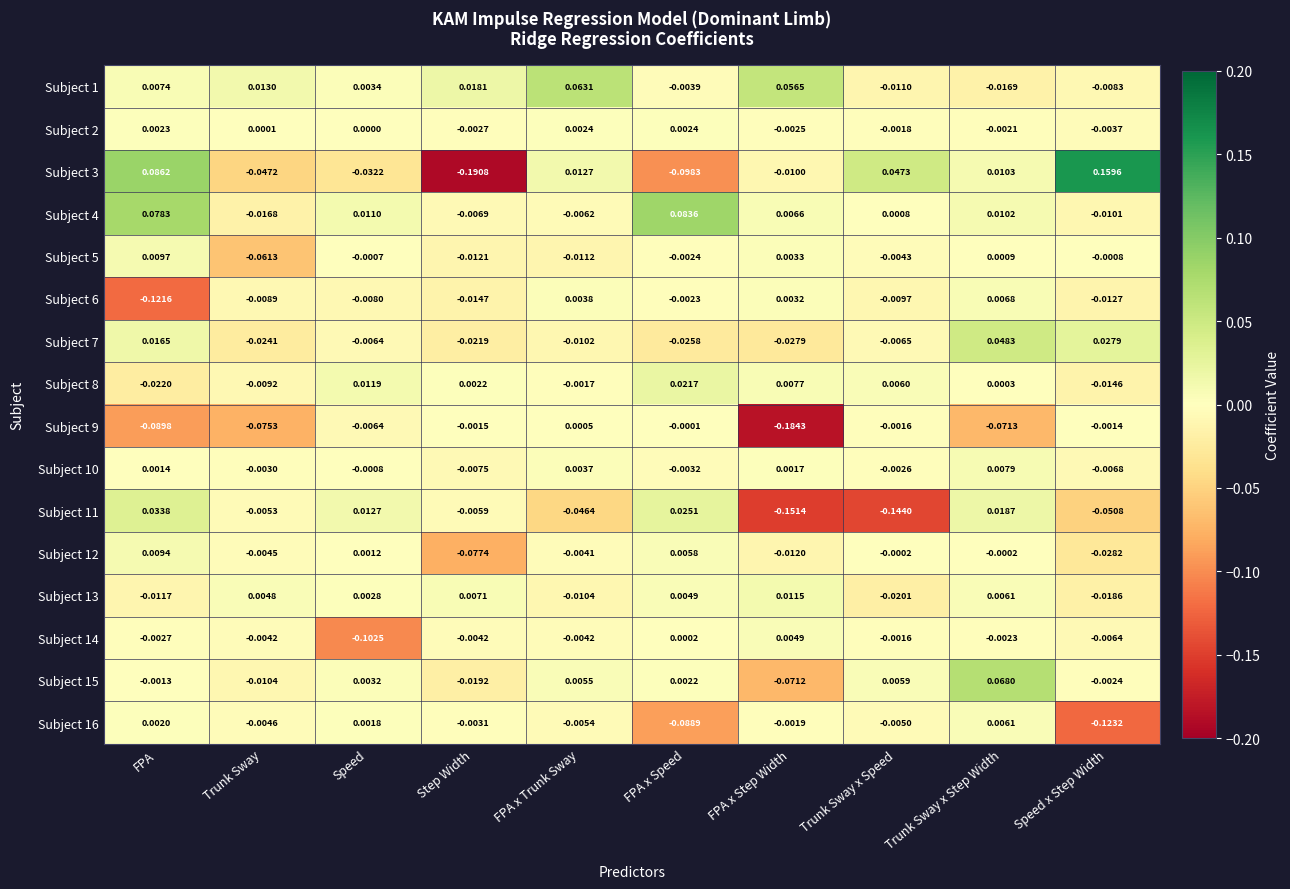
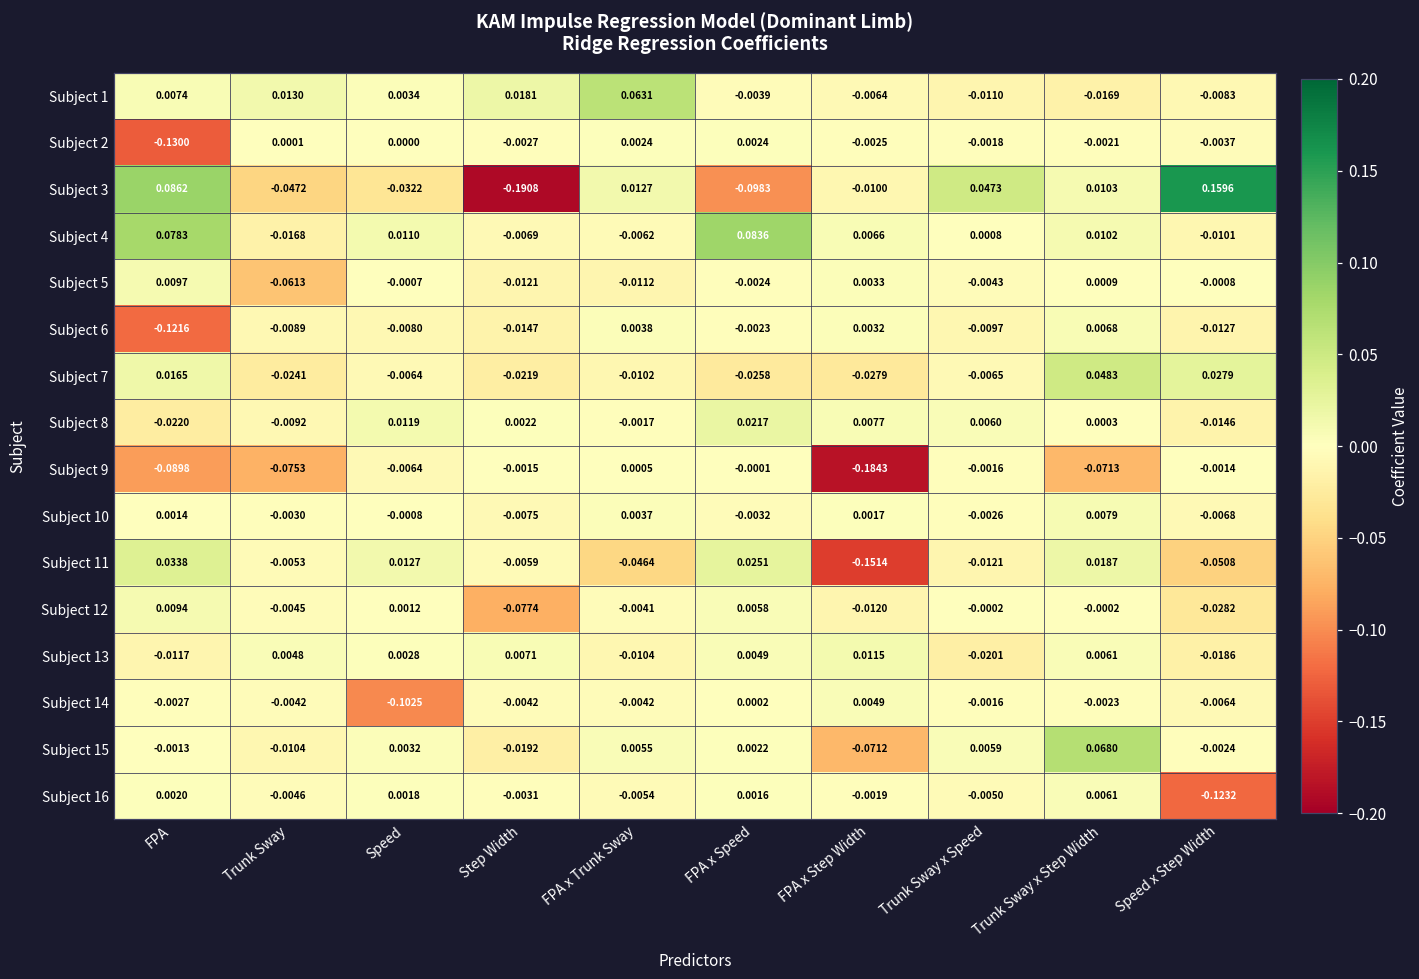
Subject 1, FPA x Step Width: 0.0565 -> -0.0064
Subject 2, FPA: 0.0023 -> -0.1300
Subject 11, Trunk Sway x Speed: -0.1440 -> -0.0121
Subject 16, FPA x Speed: -0.0889 -> 0.0016
